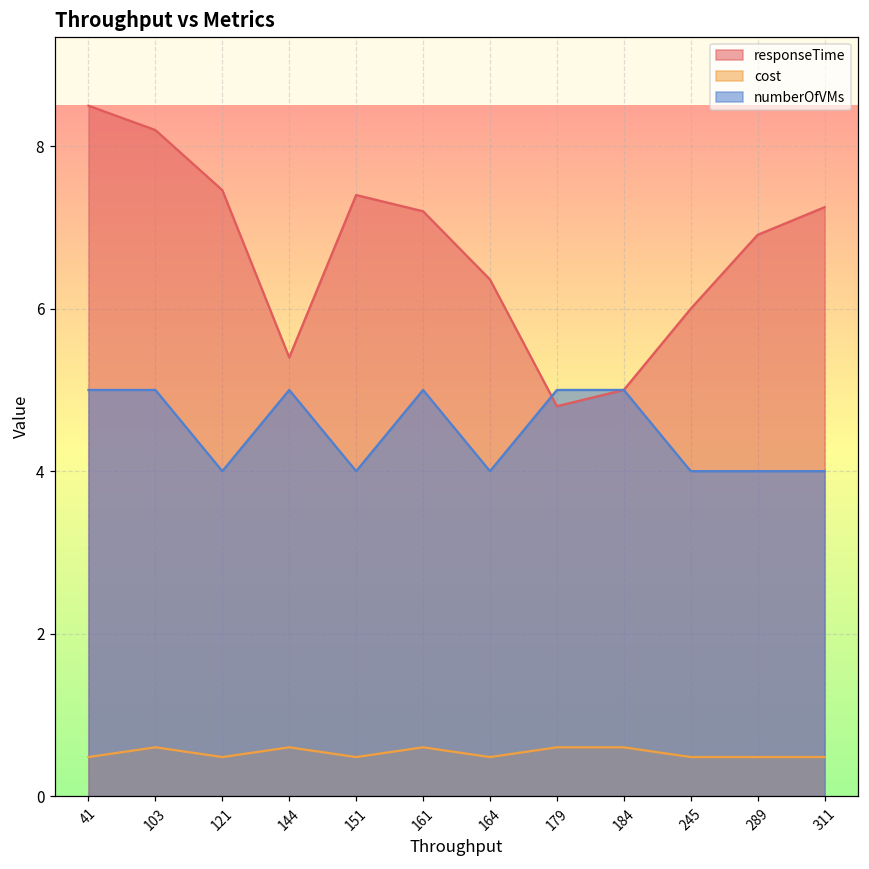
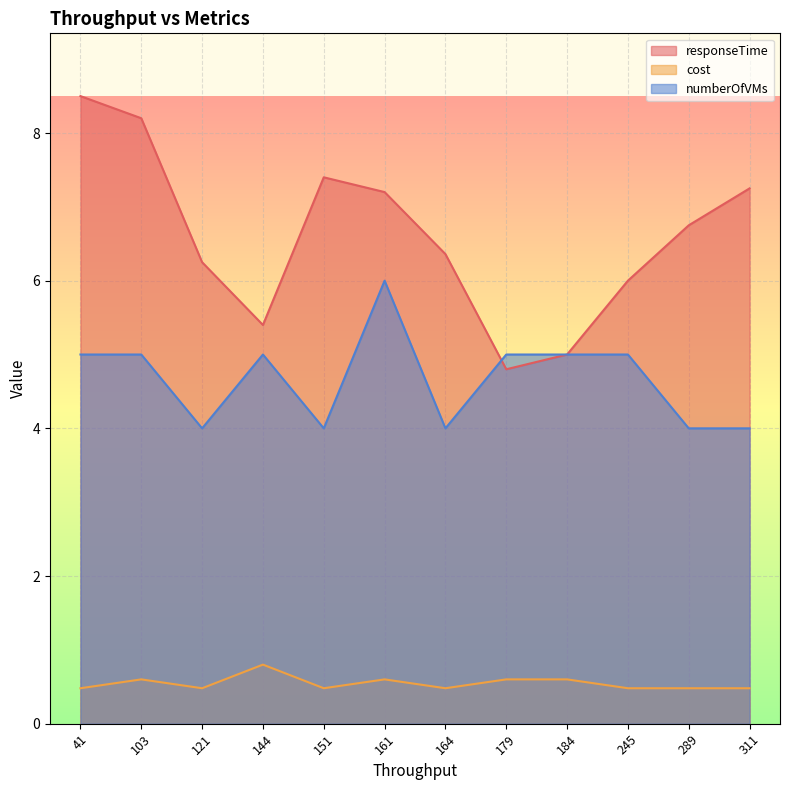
responseTime, 121: 7.5 -> 6.3
cost, 144: 0.6 -> 0.8
numberOfVMs, 161: 5 -> 6
numberOfVMs, 245: 4 -> 5
responseTime, 289: 6.9 -> 6.8
